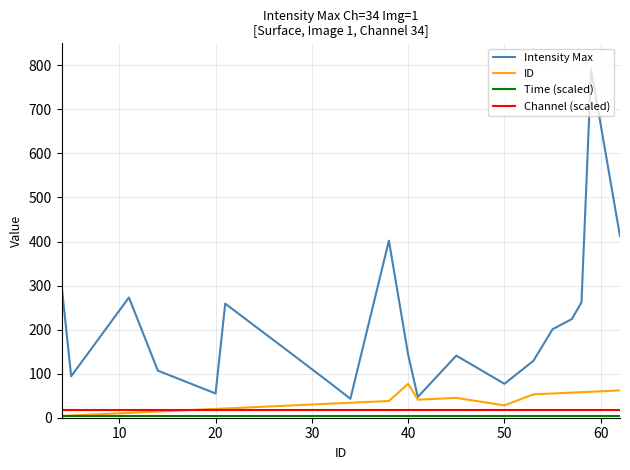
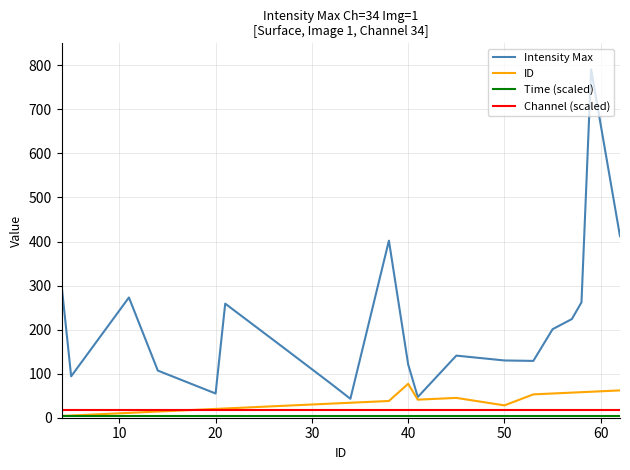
Intensity Max, 40: 140 -> 120
Intensity Max, 50: 80 -> 130
